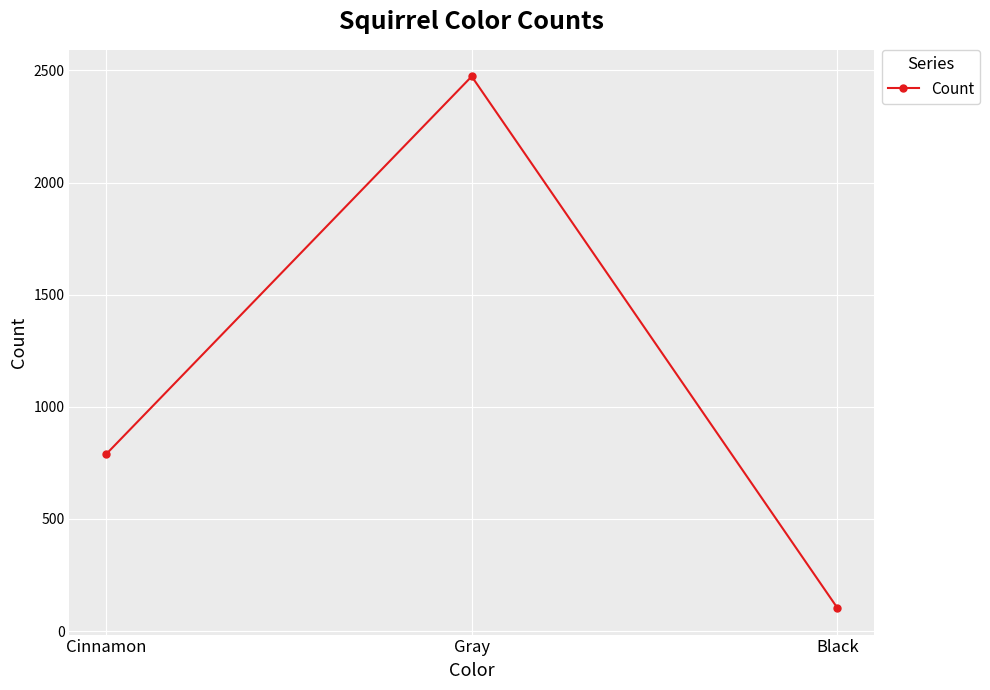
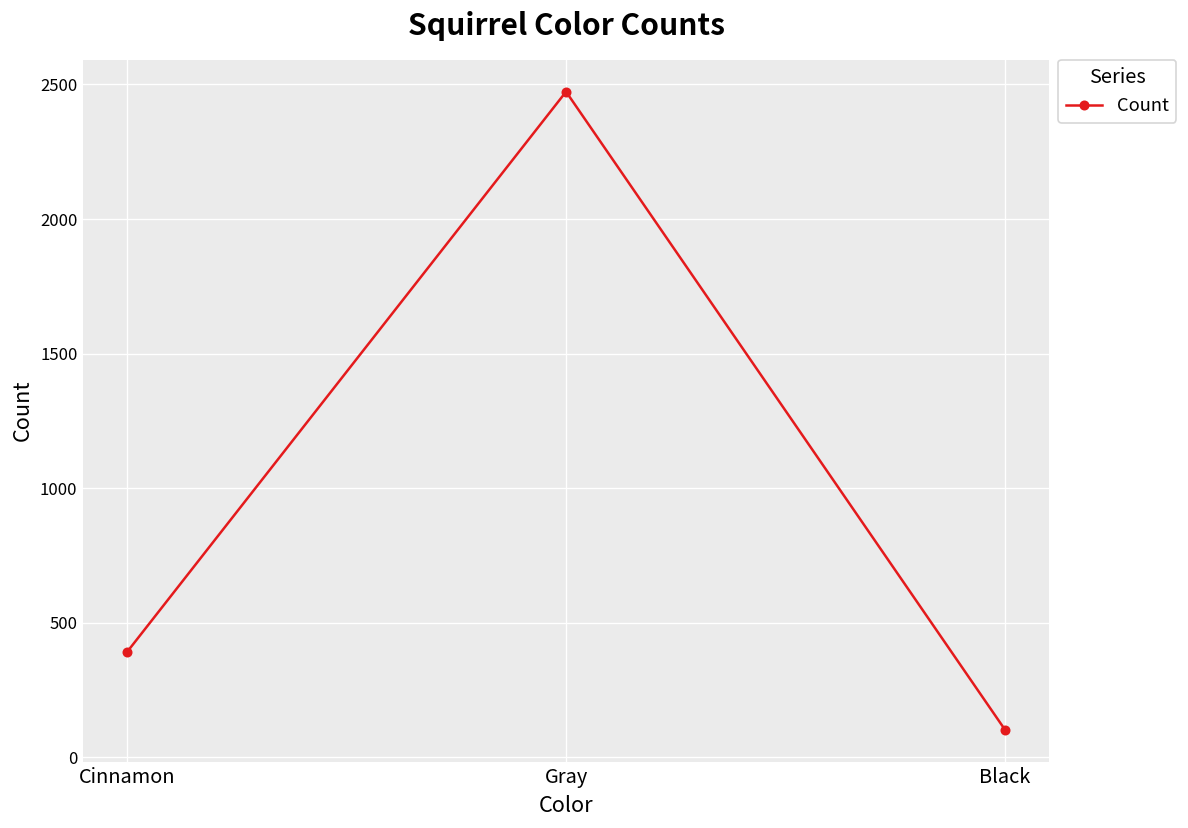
Cinnamon: 790 -> 390
